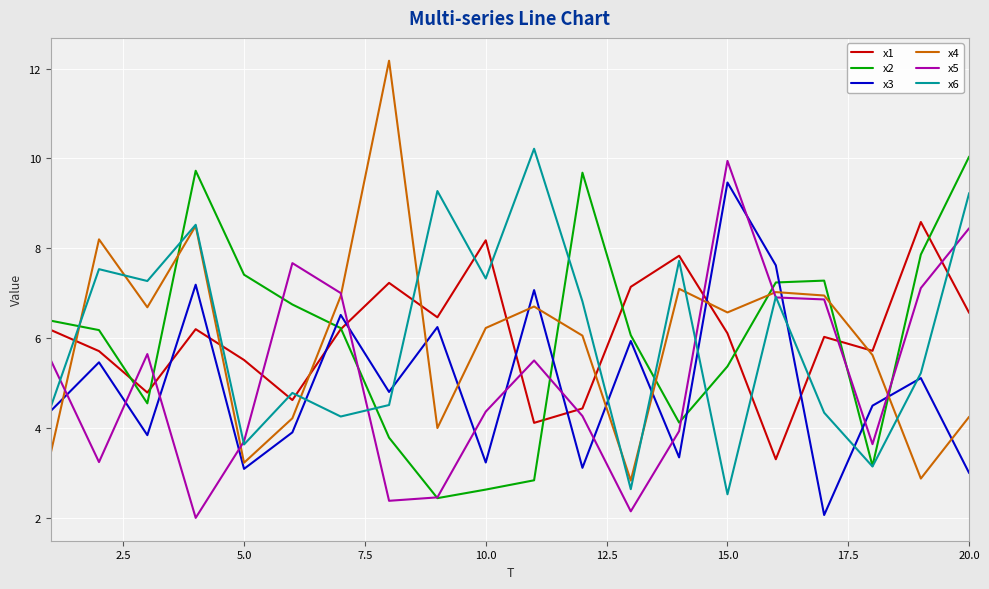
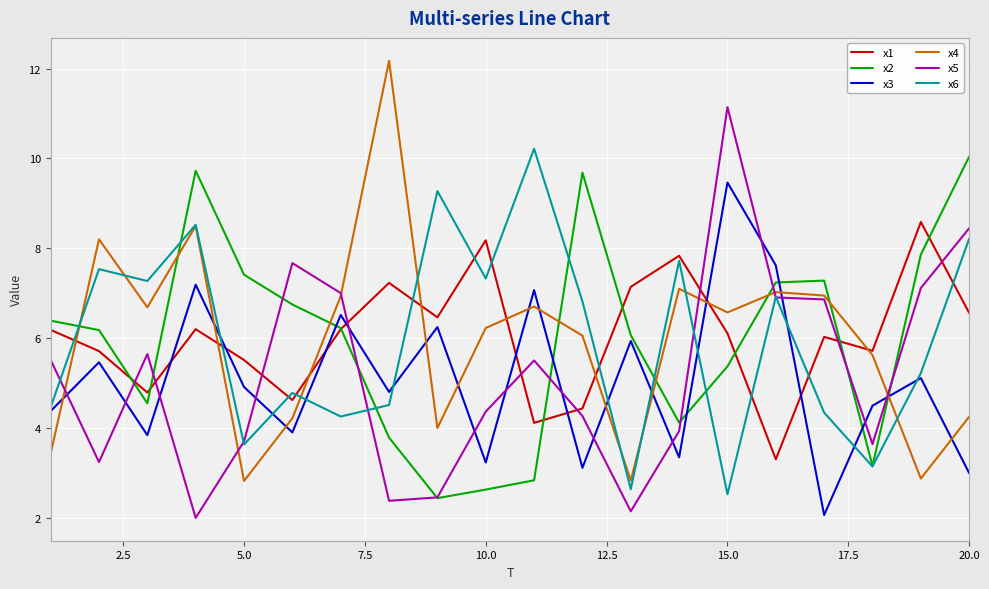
x3, 5.0: 3.1 -> 4.9
x4, 5.0: 3.2 -> 2.8
x5, 15.0: 9.9 -> 11.1
x6, 20.0: 9.2 -> 8.2
